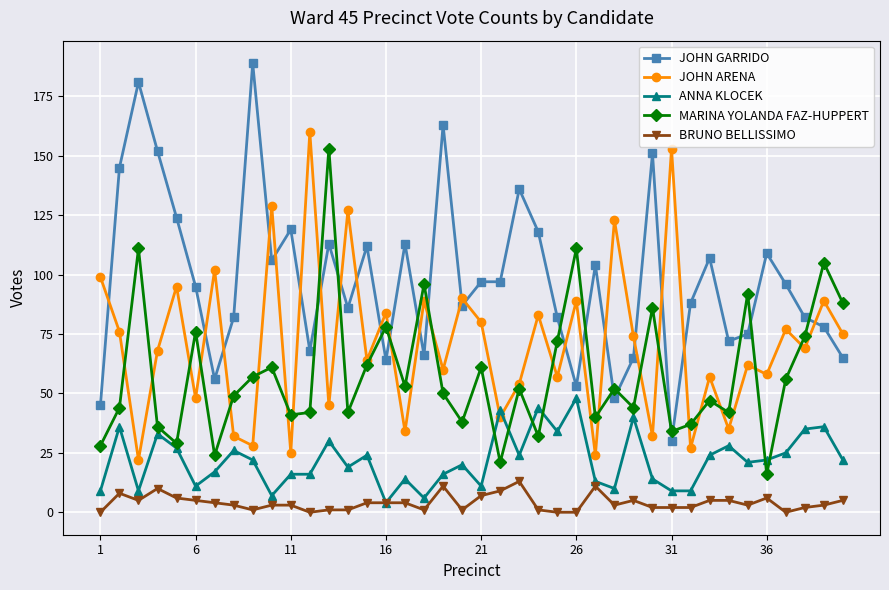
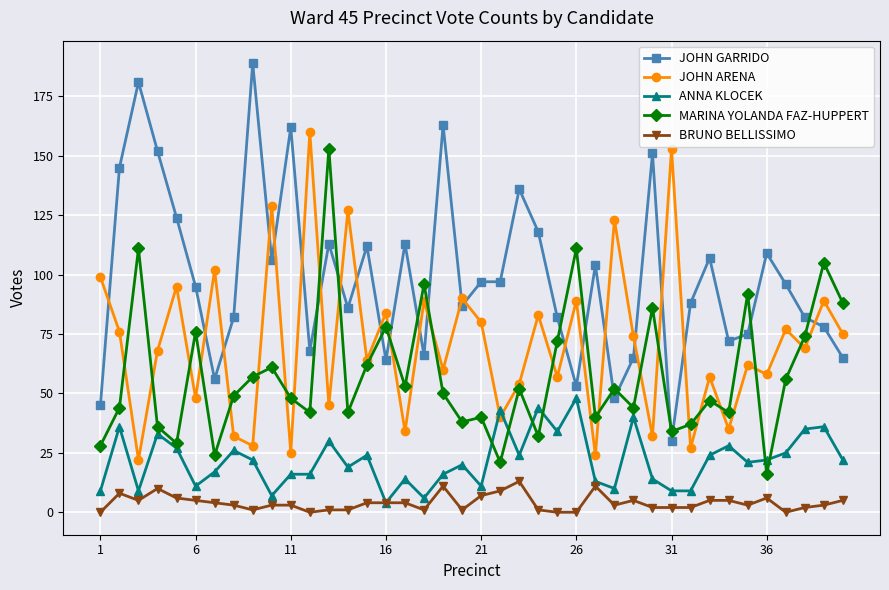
JOHN GARRIDO, 11: 119 -> 162
MARINA YOLANDA FAZ-HUPPERT, 11: 41 -> 48
MARINA YOLANDA FAZ-HUPPERT, 21: 61 -> 40
